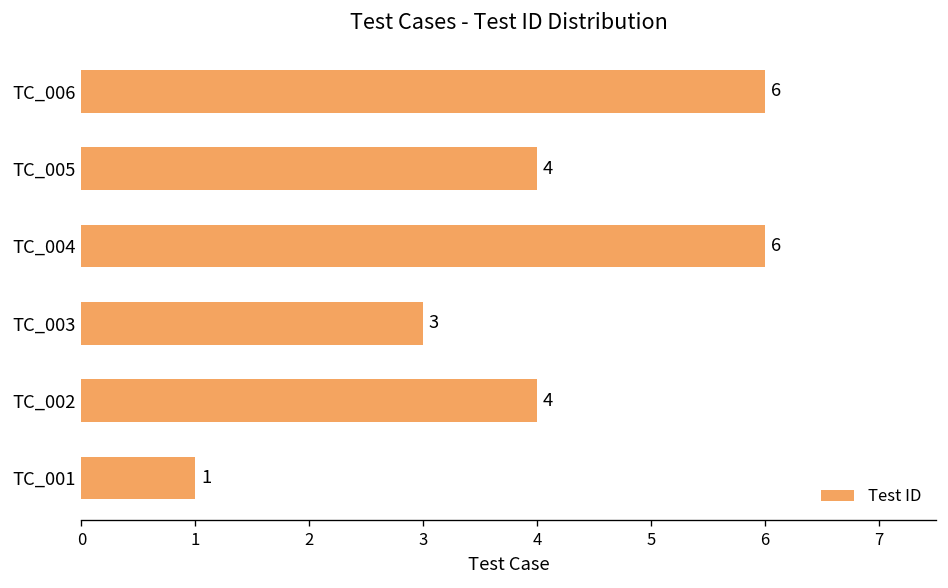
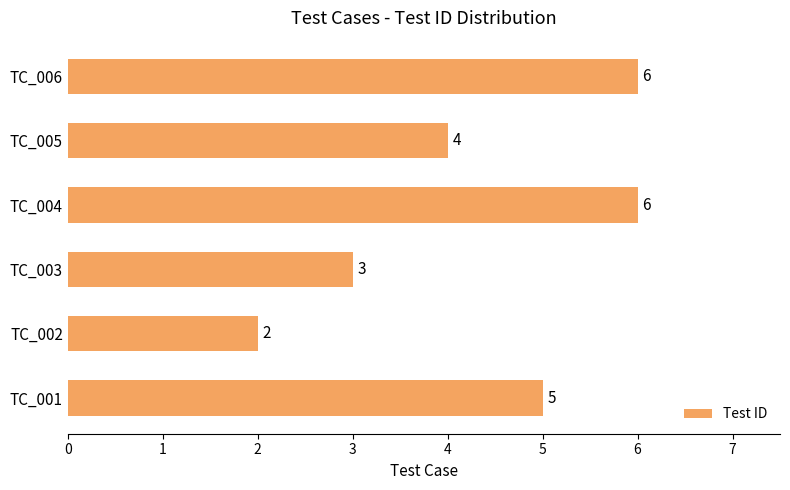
TC_002: 4 -> 2
TC_001: 1 -> 5
